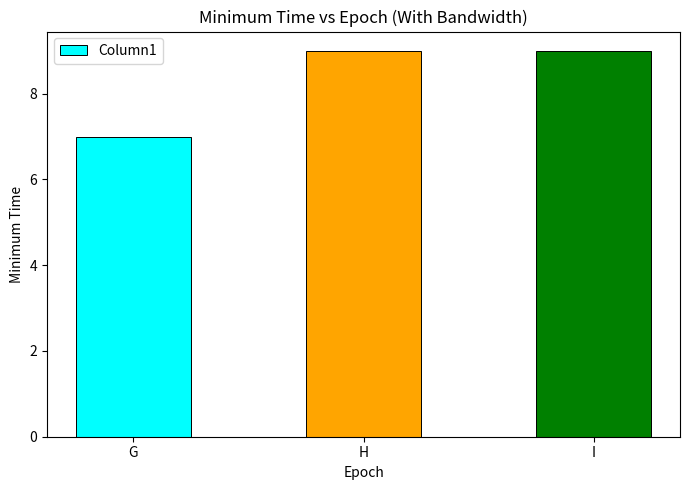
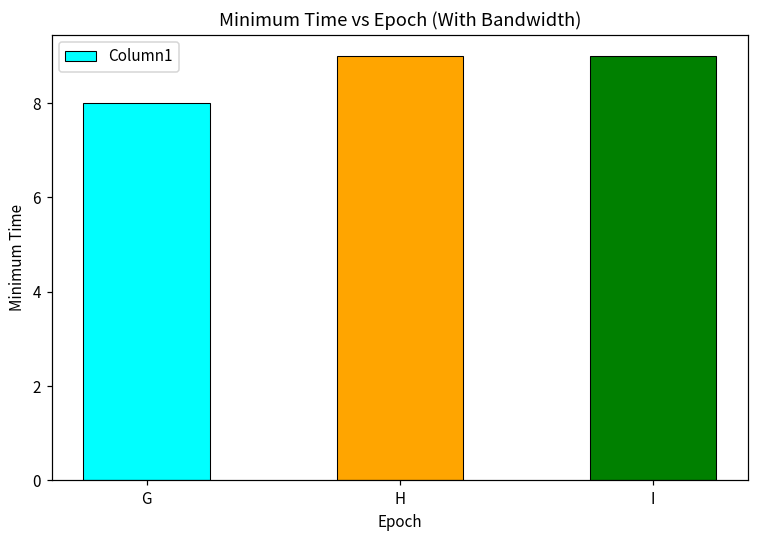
G: 7 -> 8
